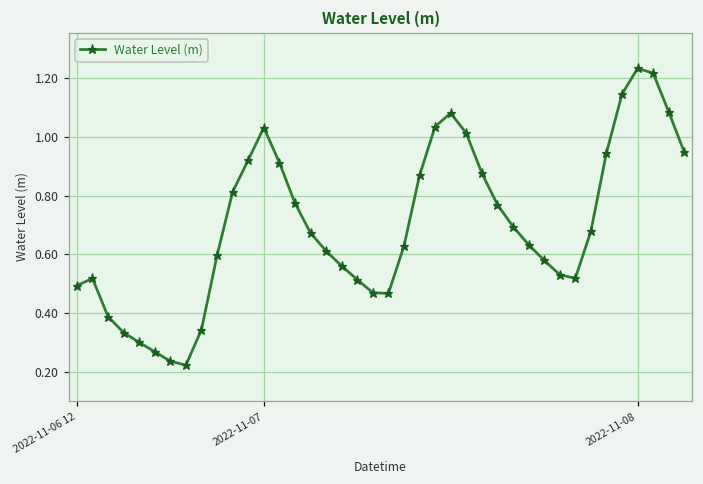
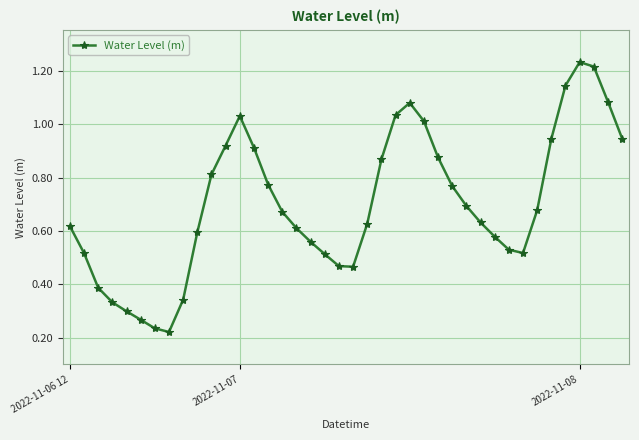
2022-11-06 12: 0.49 -> 0.62
